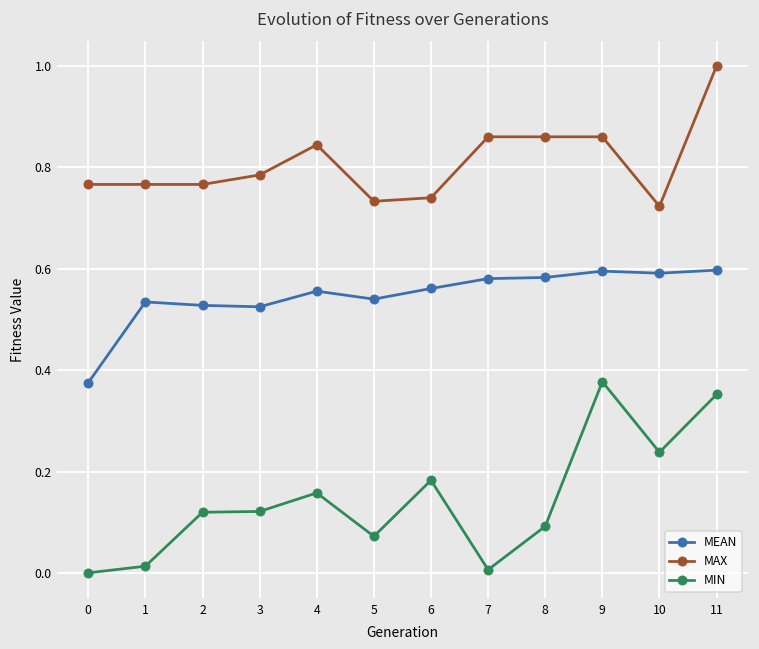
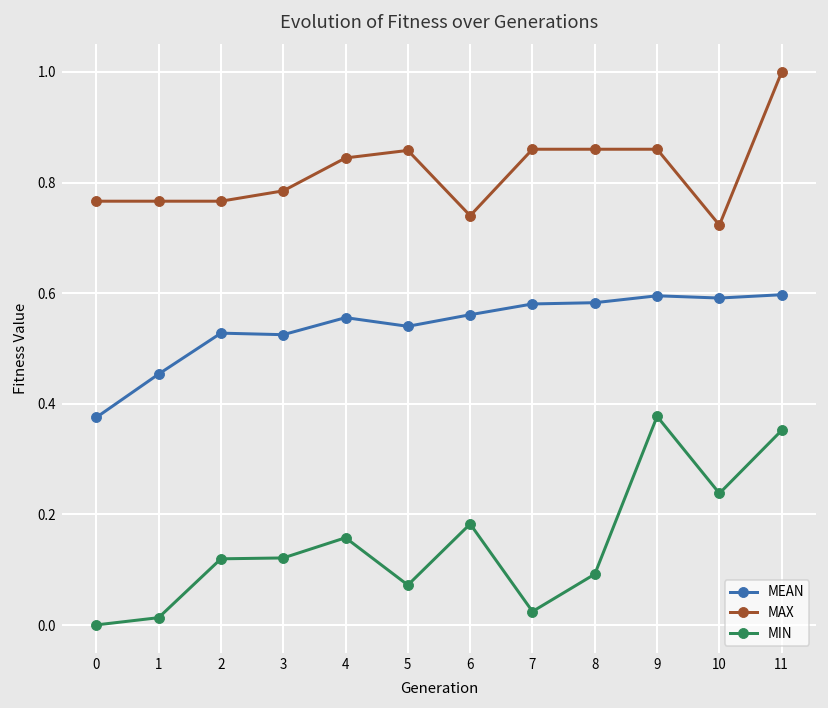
MEAN, 1: 0.53 -> 0.45
MAX, 5: 0.73 -> 0.86
MIN, 7: 0.01 -> 0.02
